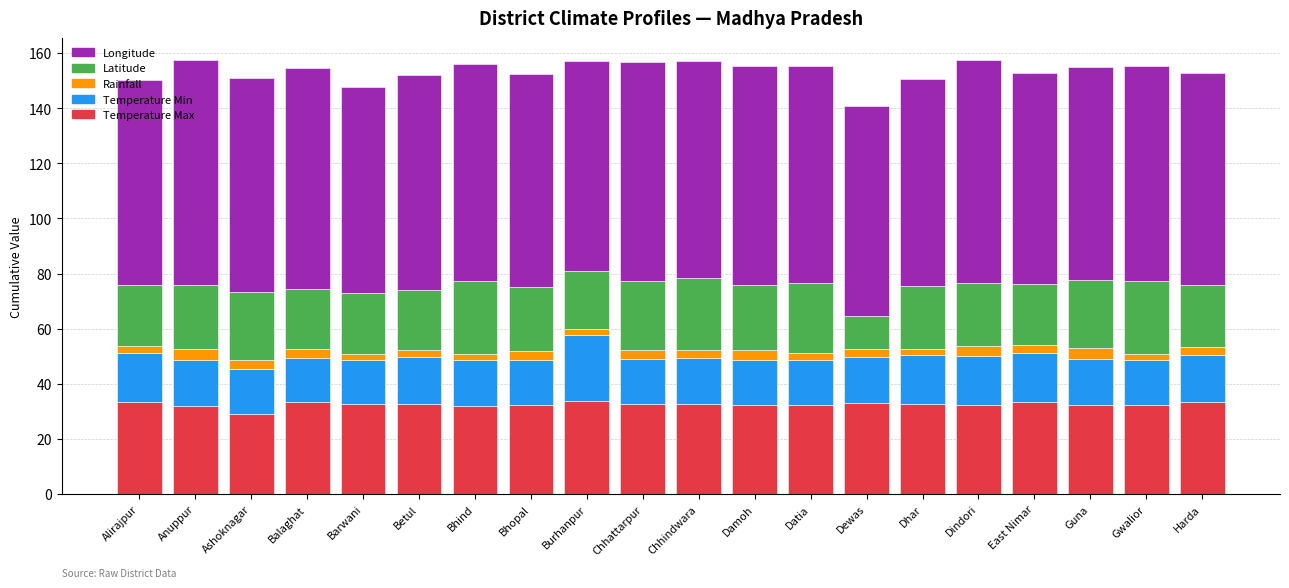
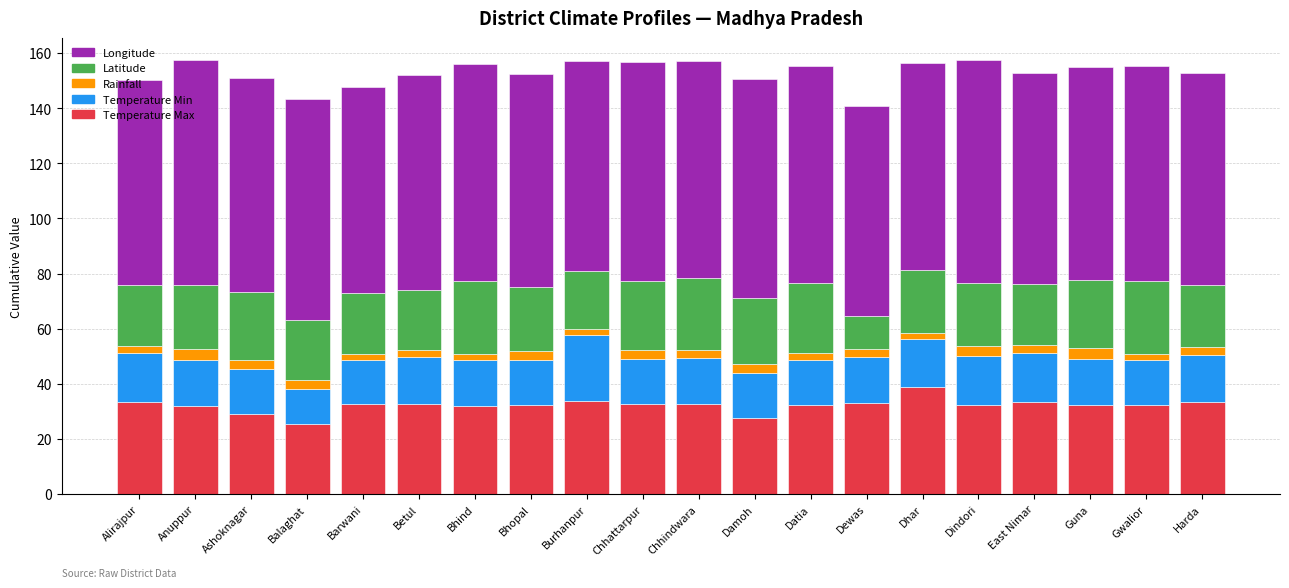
Temperature Max, Balaghat: 33 -> 25
Temperature Min, Balaghat: 16 -> 13
Temperature Max, Damoh: 32 -> 28
Temperature Max, Dhar: 33 -> 39
